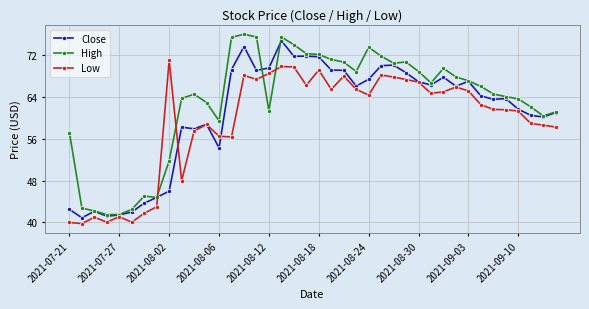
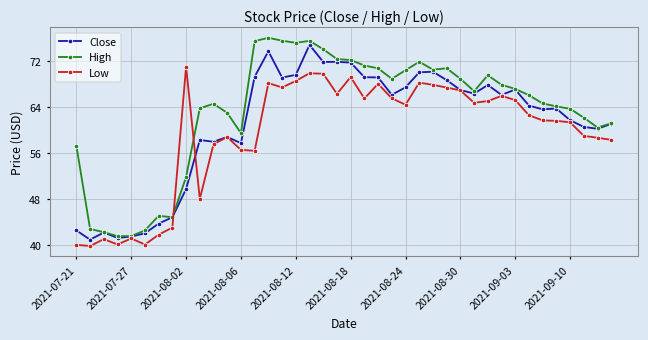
Close, 2021-08-02: 46 -> 50
Close, 2021-08-06: 54 -> 58
High, 2021-08-12: 61 -> 75
High, 2021-08-24: 74 -> 70
